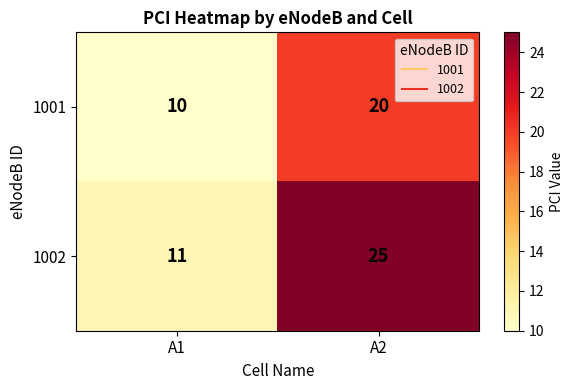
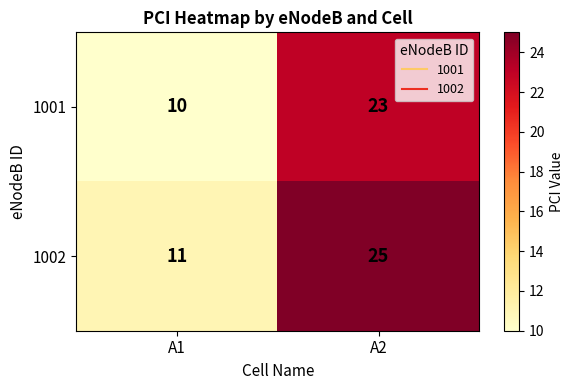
1001, A2: 20 -> 23
